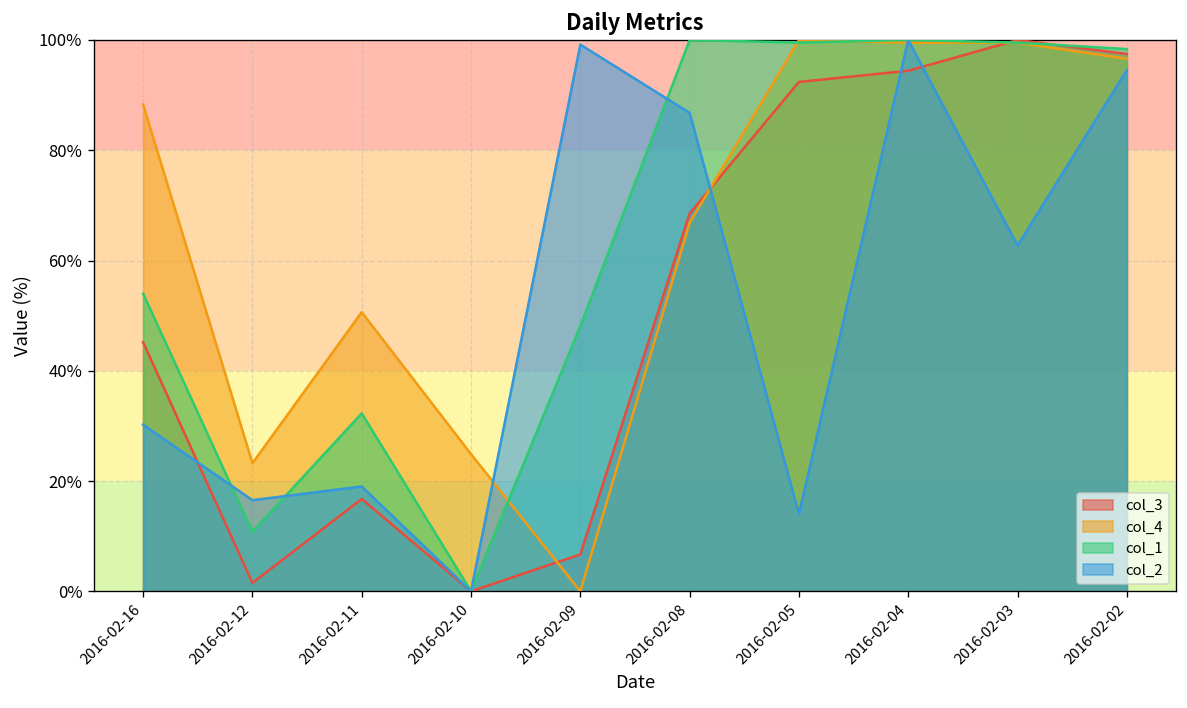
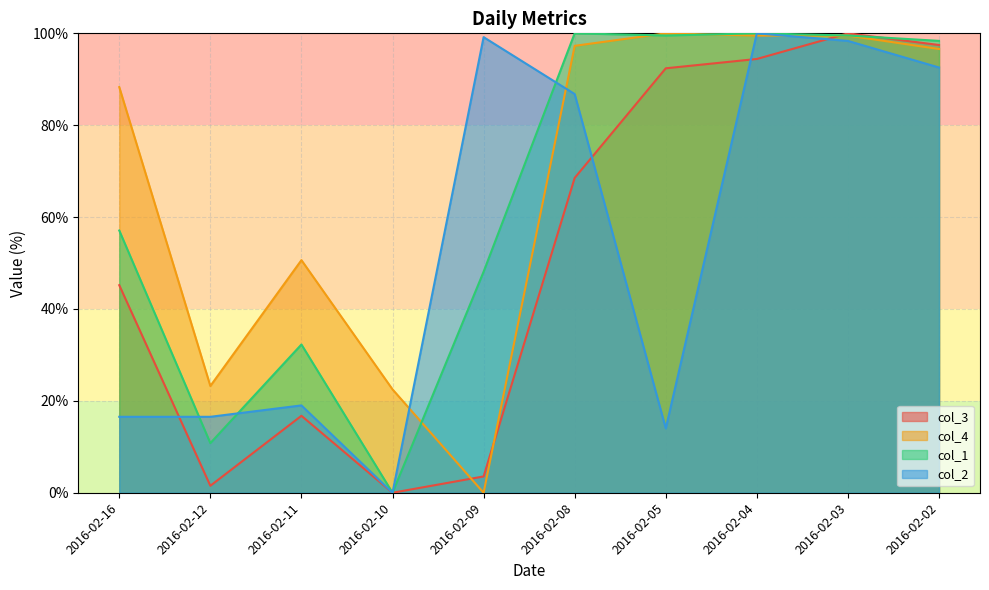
col_1, 2016-02-16: 54% -> 57%
col_2, 2016-02-16: 30% -> 17%
col_4, 2016-02-10: 25% -> 23%
col_3, 2016-02-09: 7% -> 4%
col_4, 2016-02-08: 67% -> 97%
col_2, 2016-02-03: 63% -> 98%
col_2, 2016-02-02: 95% -> 93%
